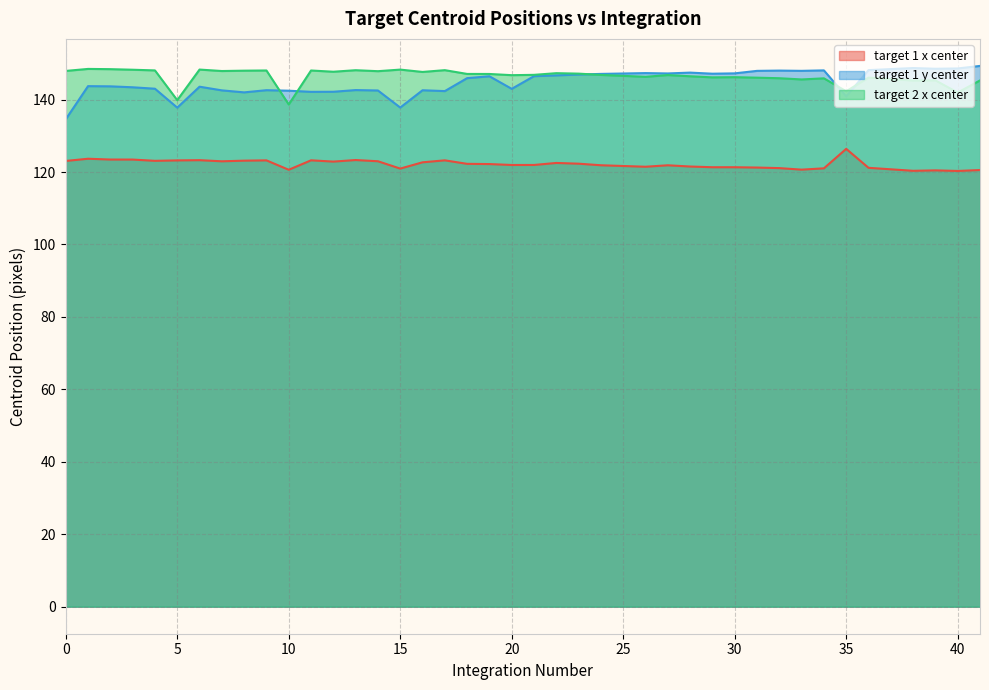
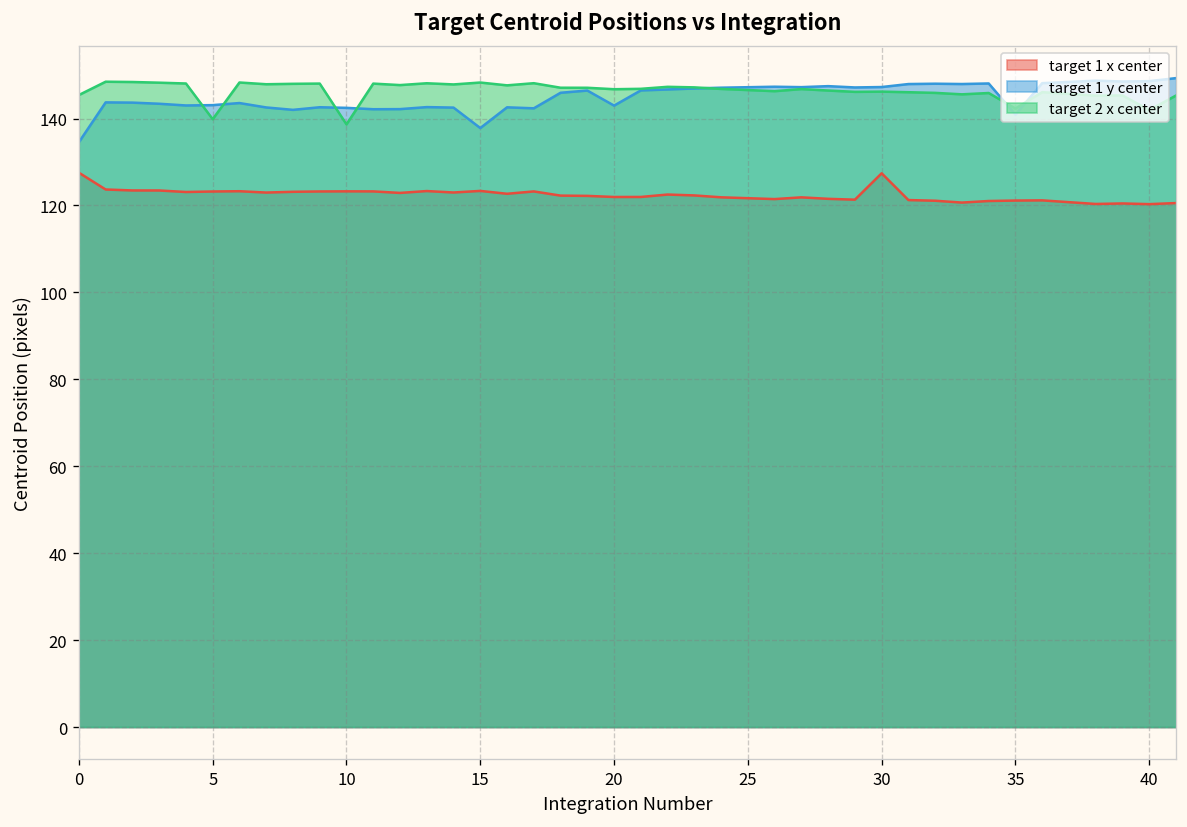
target 1 x center, 0: 123 -> 128
target 2 x center, 0: 148 -> 145
target 1 y center, 5: 138 -> 143
target 1 x center, 10: 121 -> 123
target 1 x center, 15: 121 -> 123
target 1 x center, 30: 121 -> 127
target 1 x center, 35: 126 -> 121
